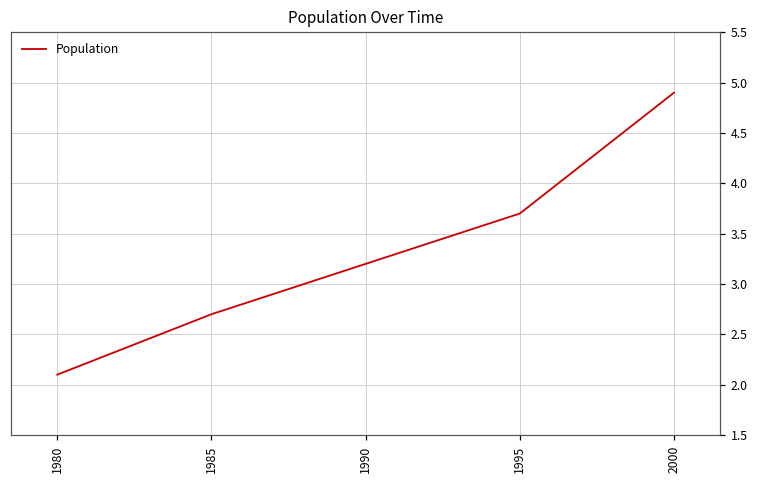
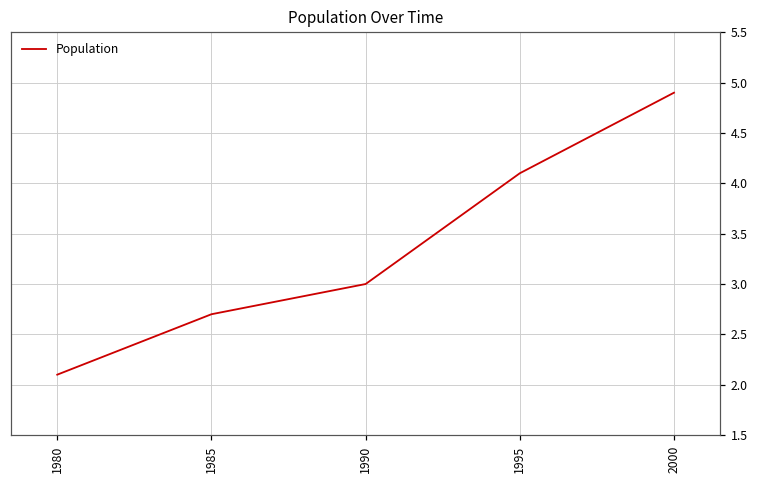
1990: 3.2 -> 3.0
1995: 3.7 -> 4.1
